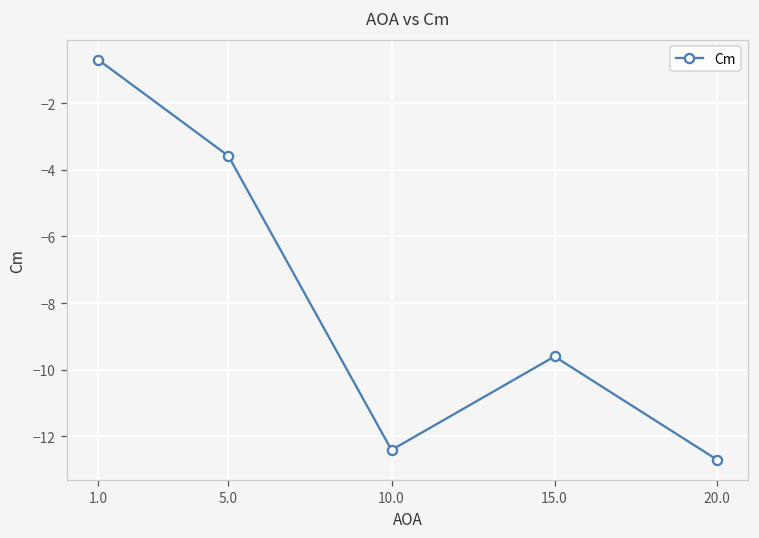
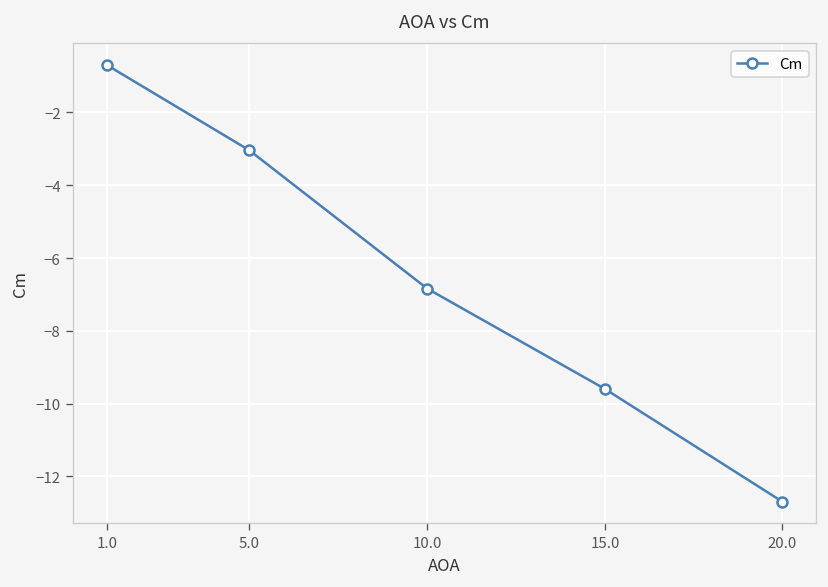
5.0: -3.6 -> -3.0
10.0: -12.4 -> -6.8
